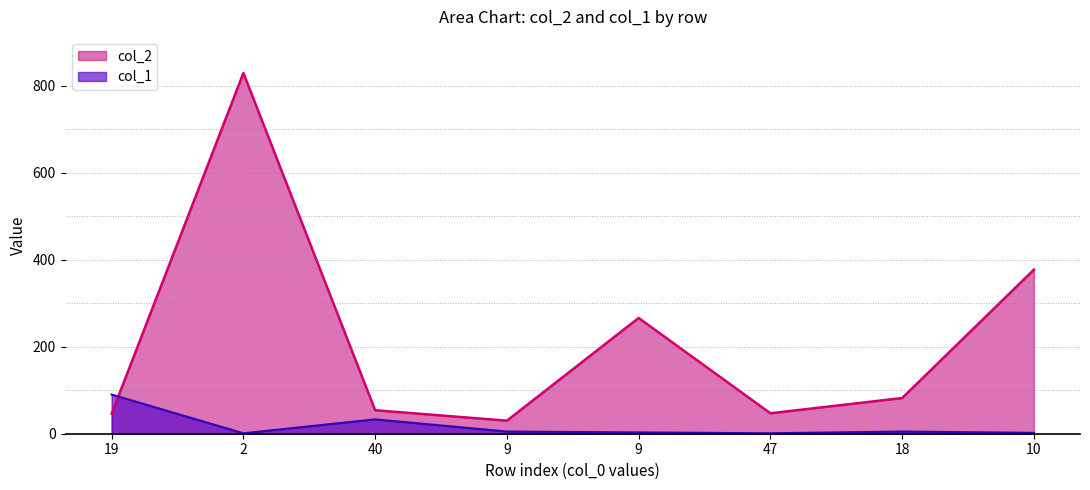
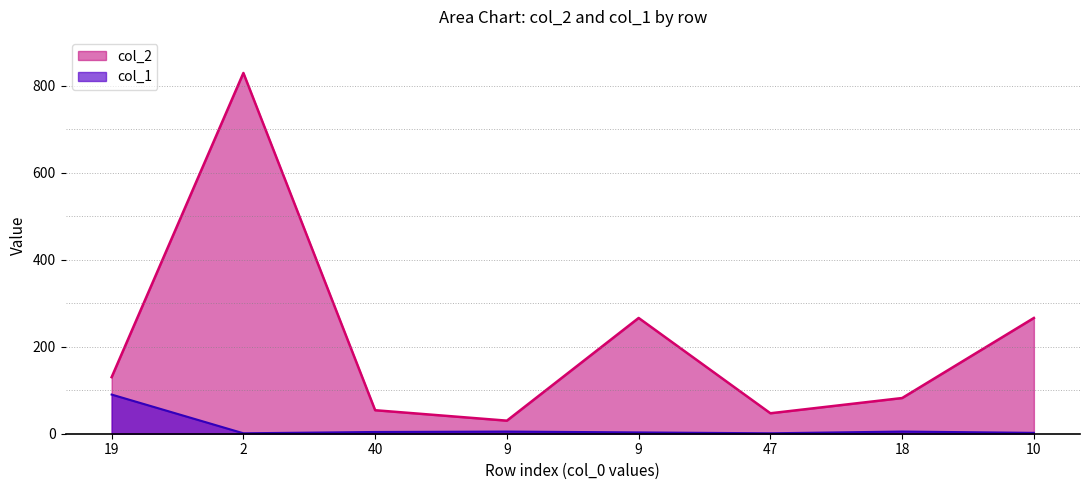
col_2, 19: 50 -> 130
col_1, 40: 30 -> 0
col_2, 10: 380 -> 270
